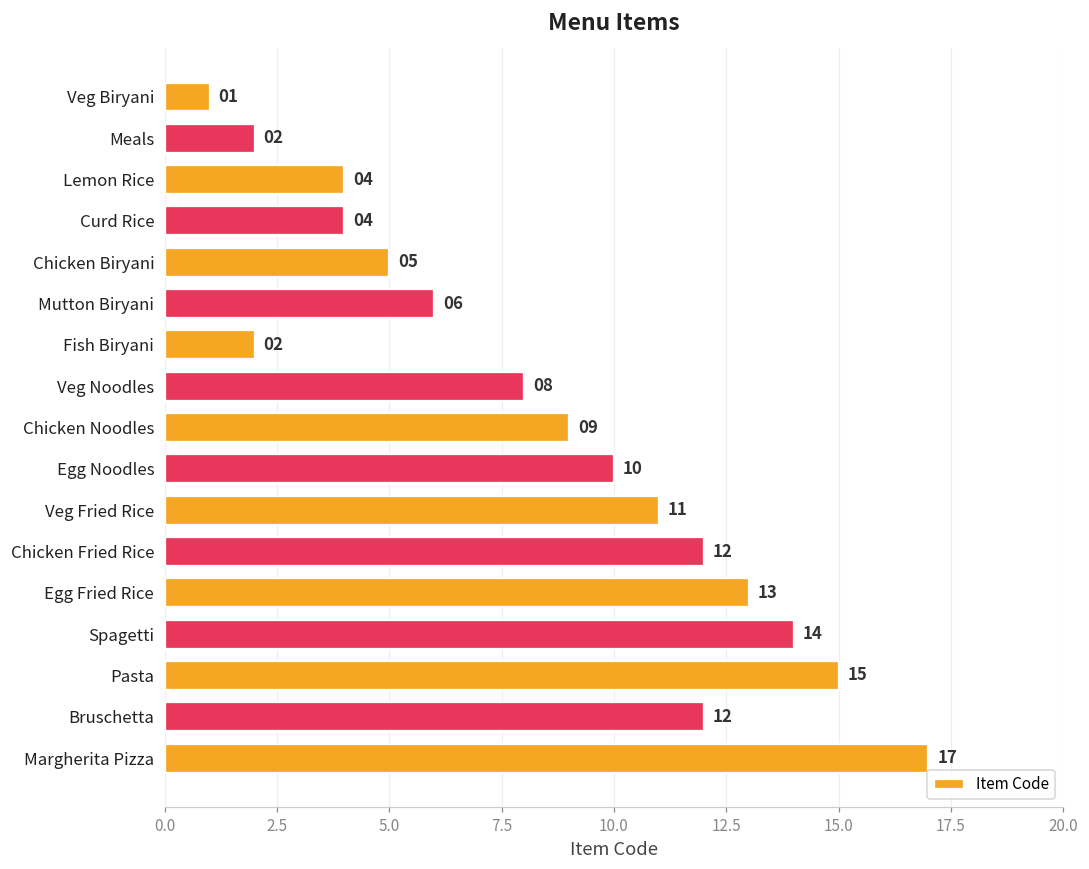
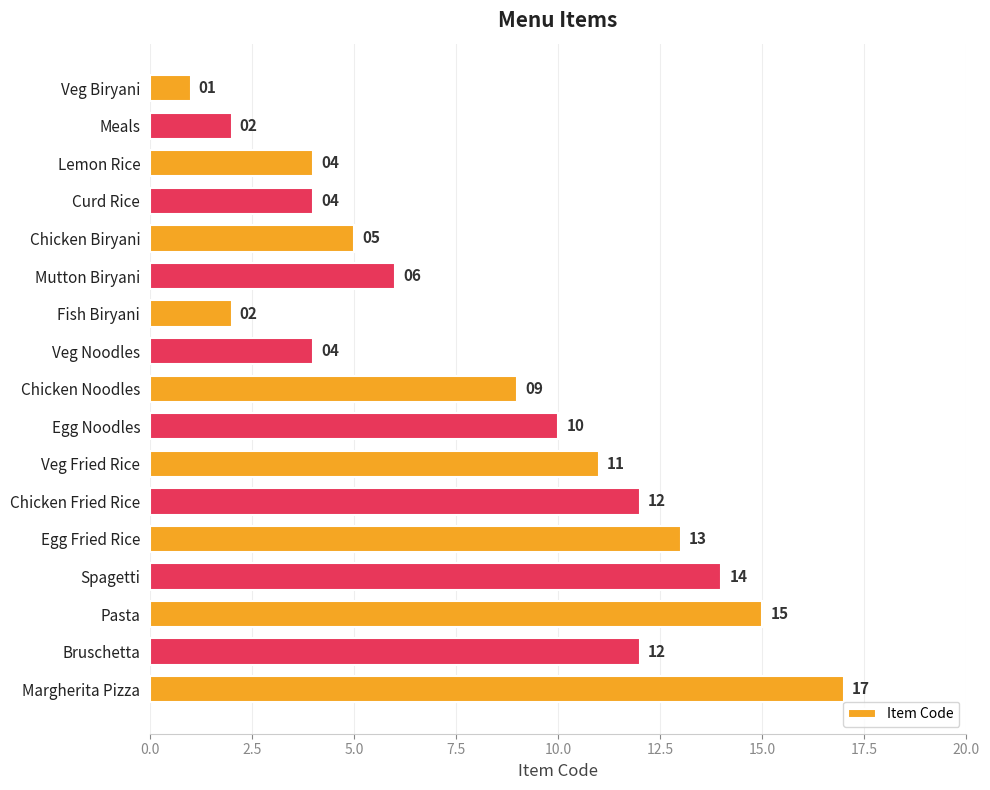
Veg Noodles: 08 -> 04
